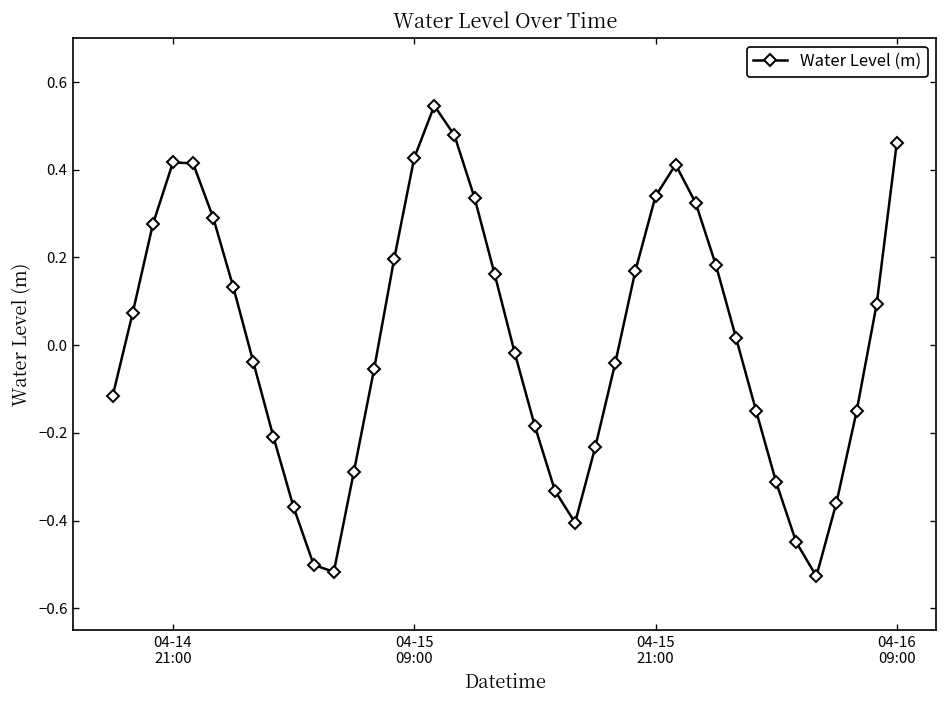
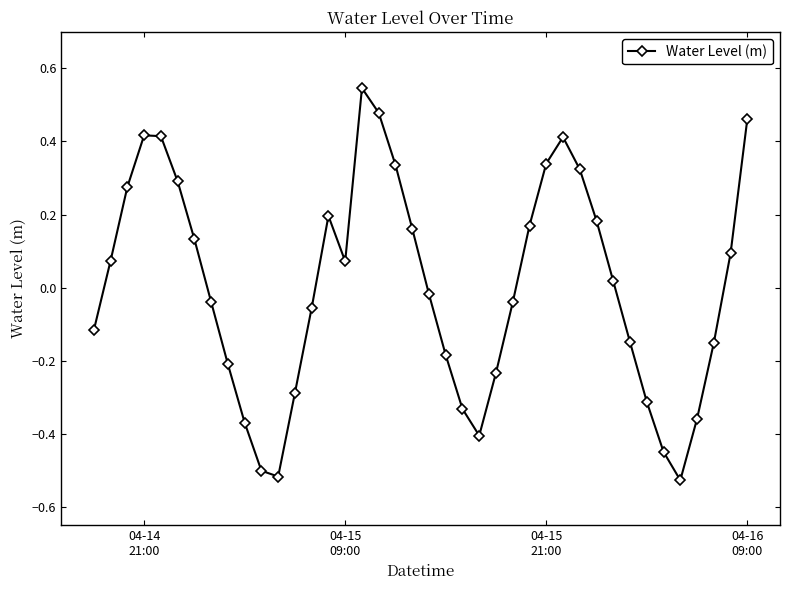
04-15 09:00: 0.43 -> 0.07
